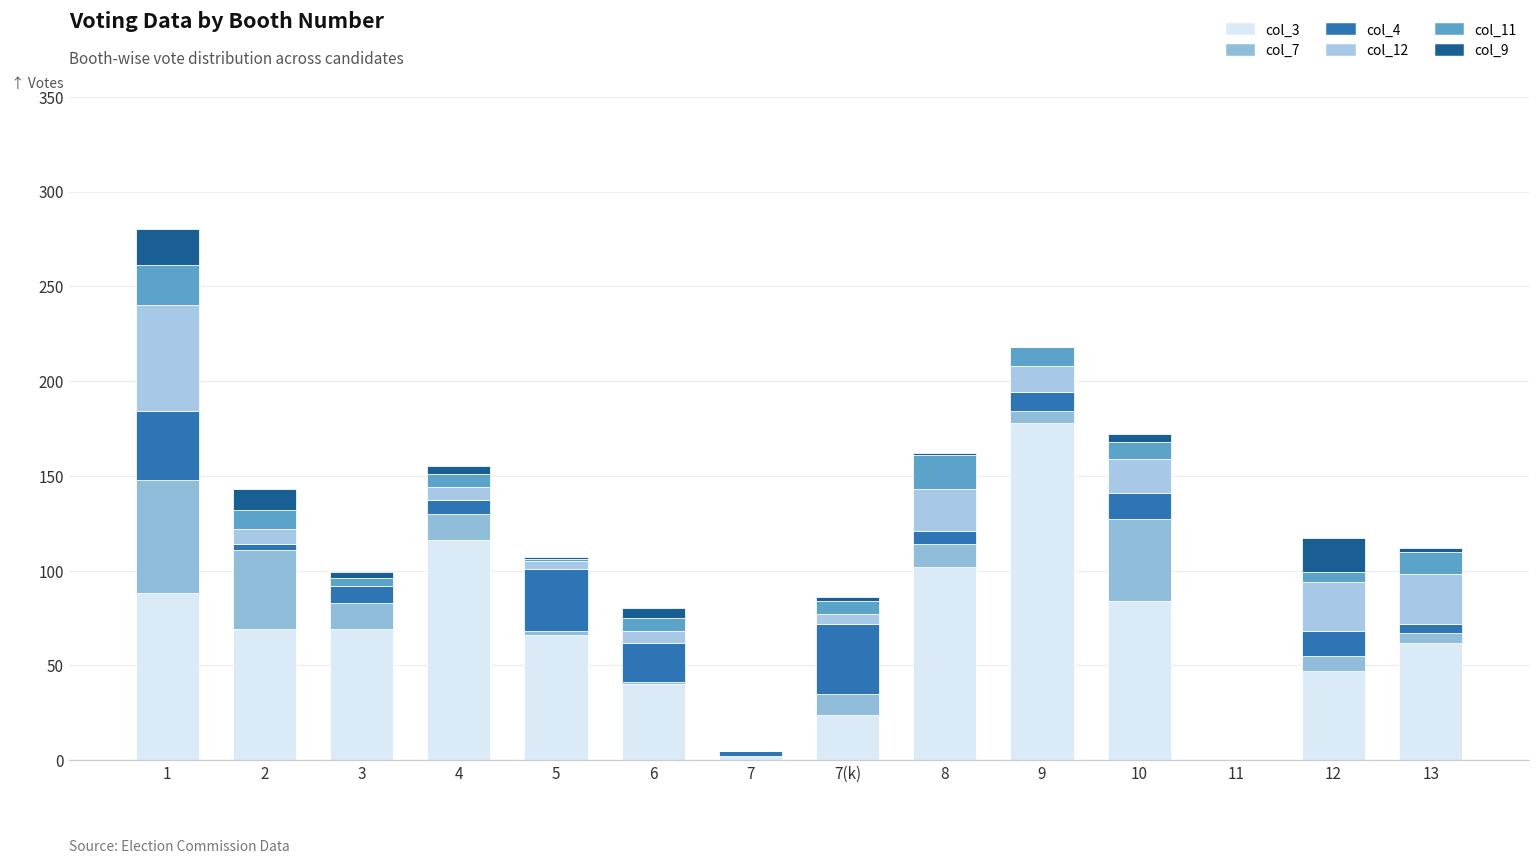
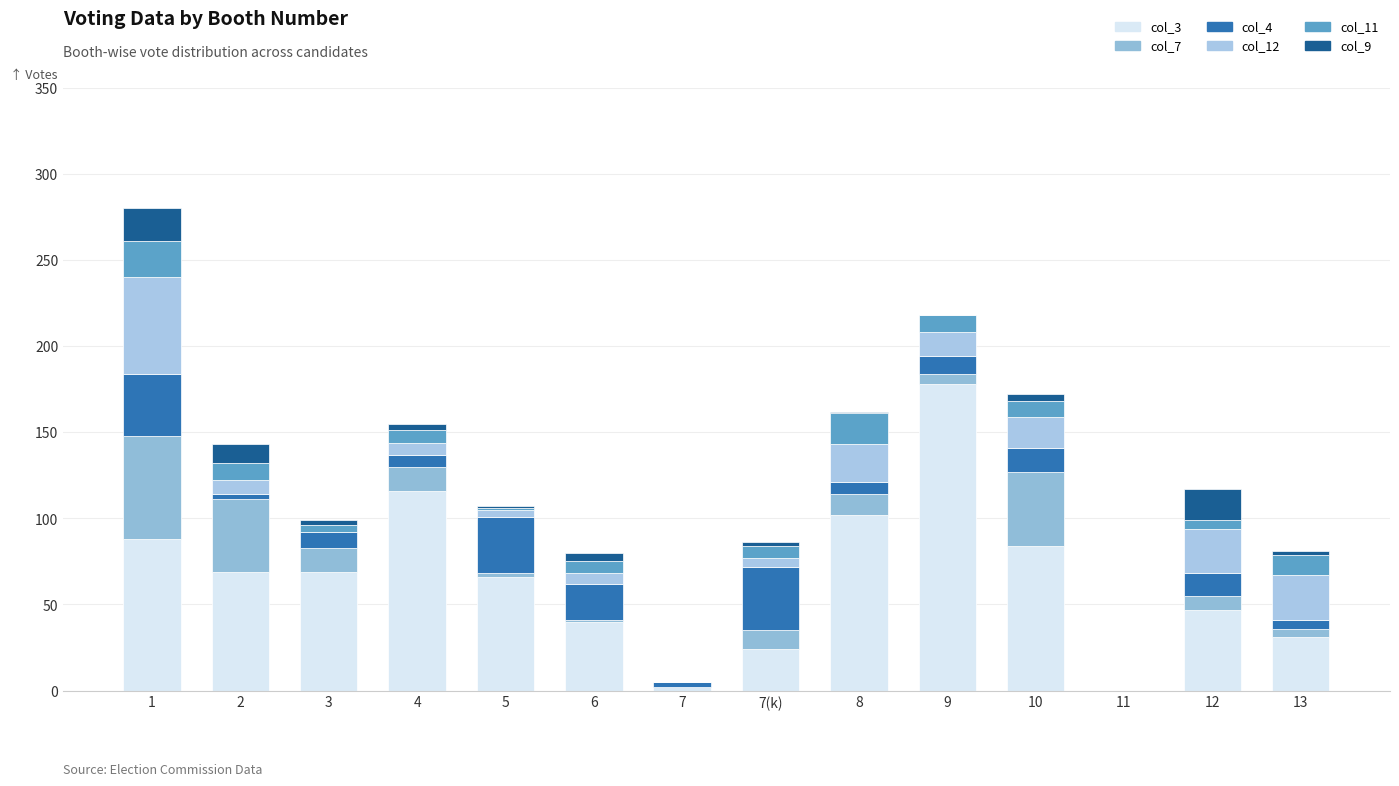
col_3, 13: 62 -> 31
